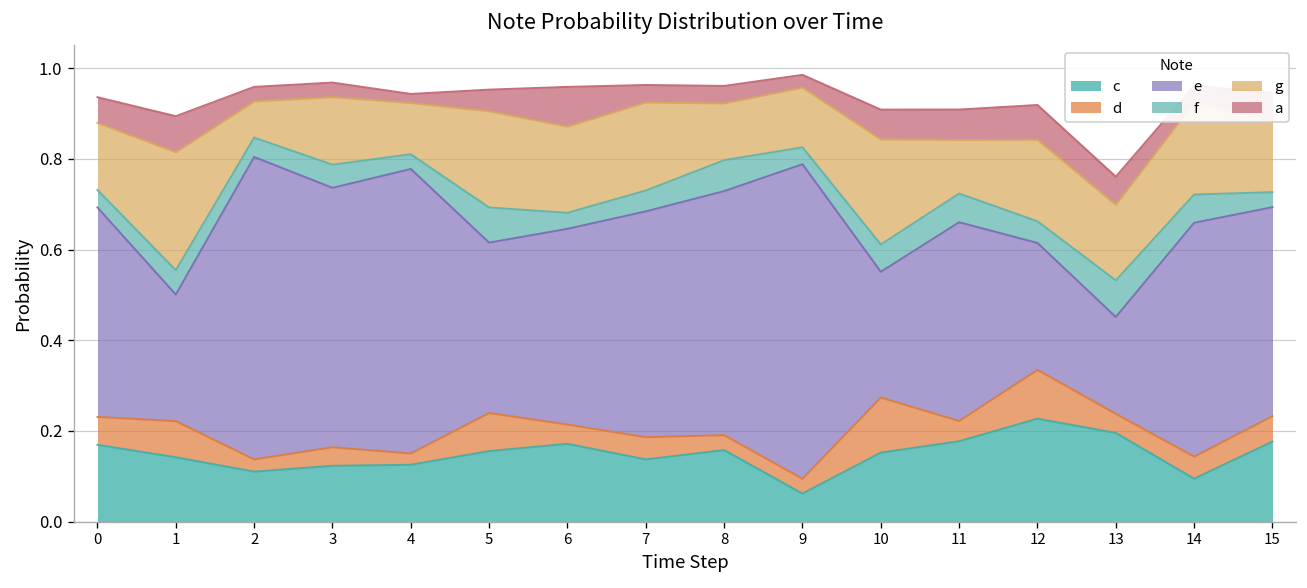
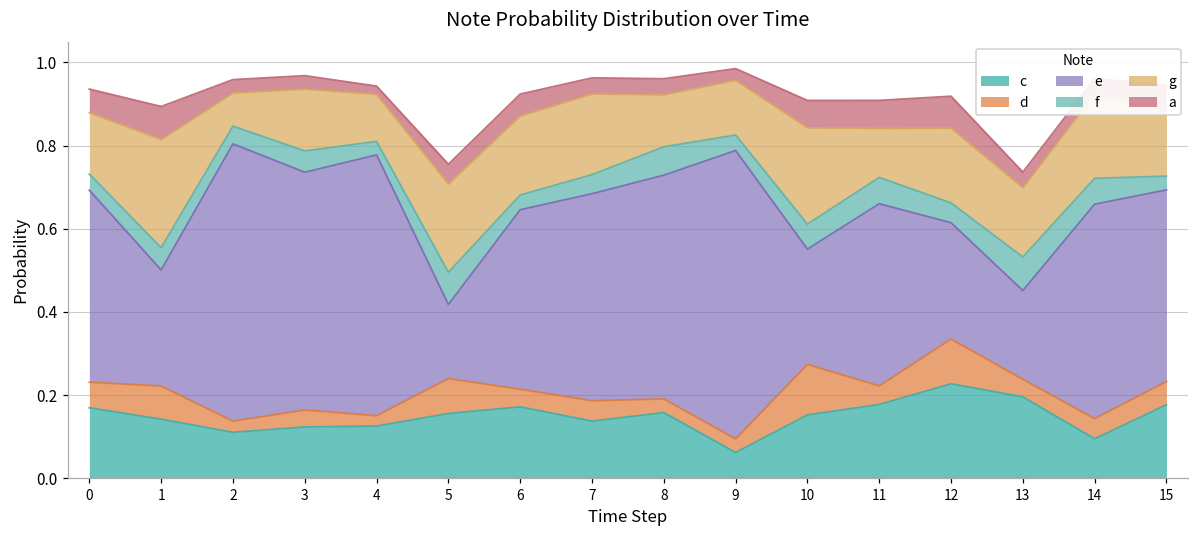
e, 5: 0.38 -> 0.18
a, 6: 0.09 -> 0.05
a, 13: 0.06 -> 0.04
